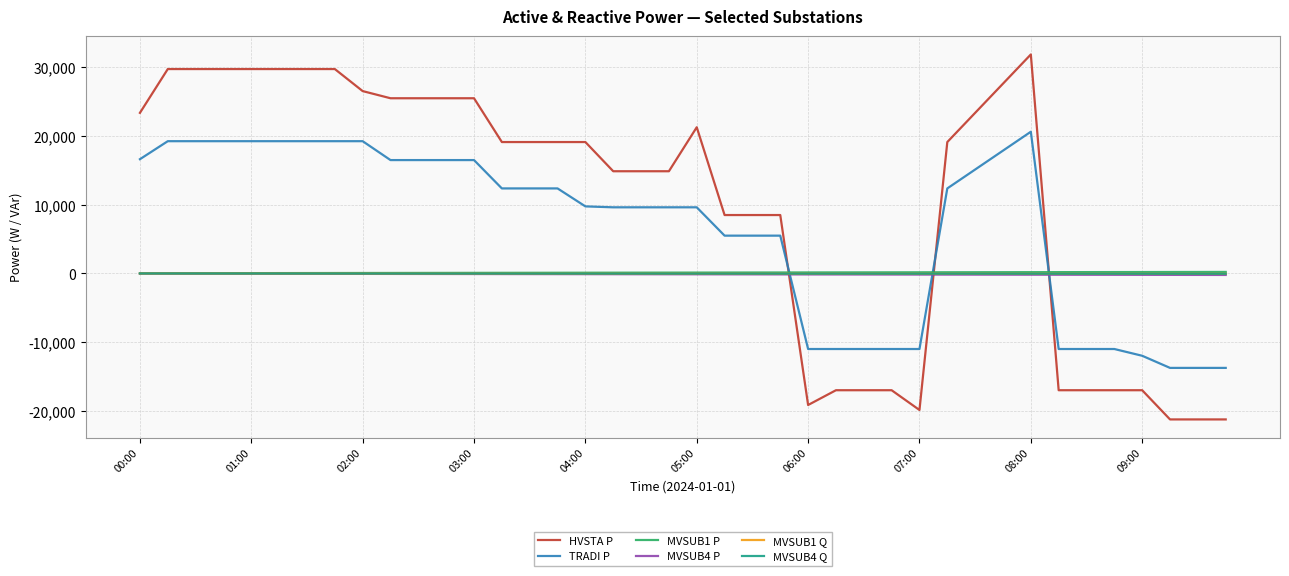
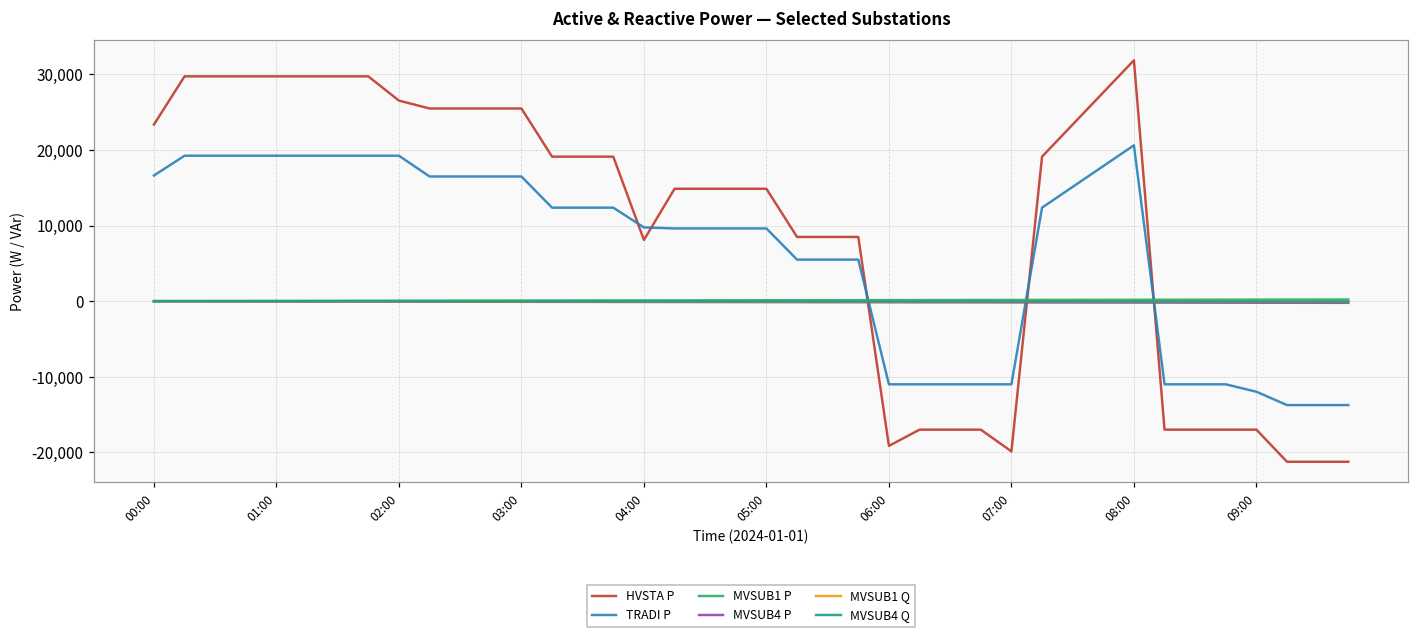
HVSTA P, 04:00: 19,000 -> 8,000
HVSTA P, 05:00: 21,000 -> 15,000
